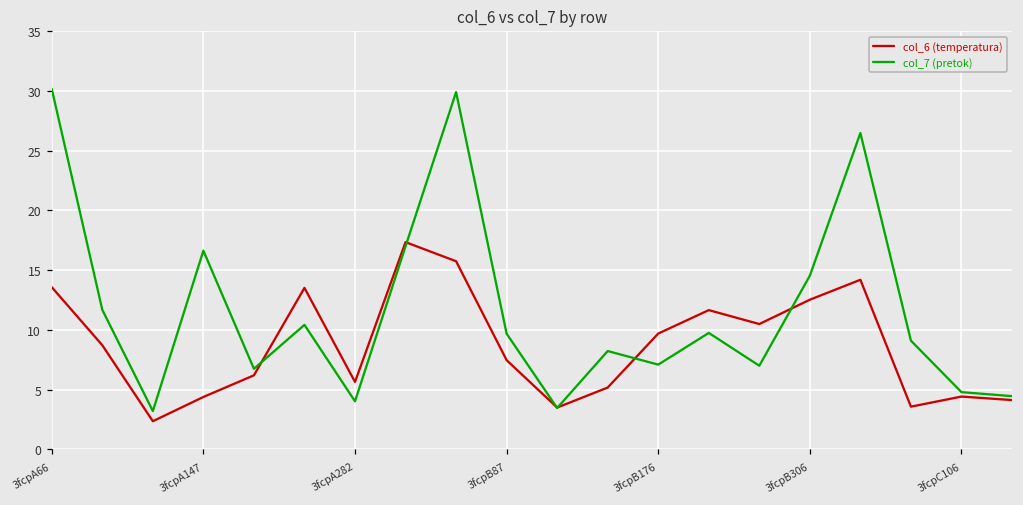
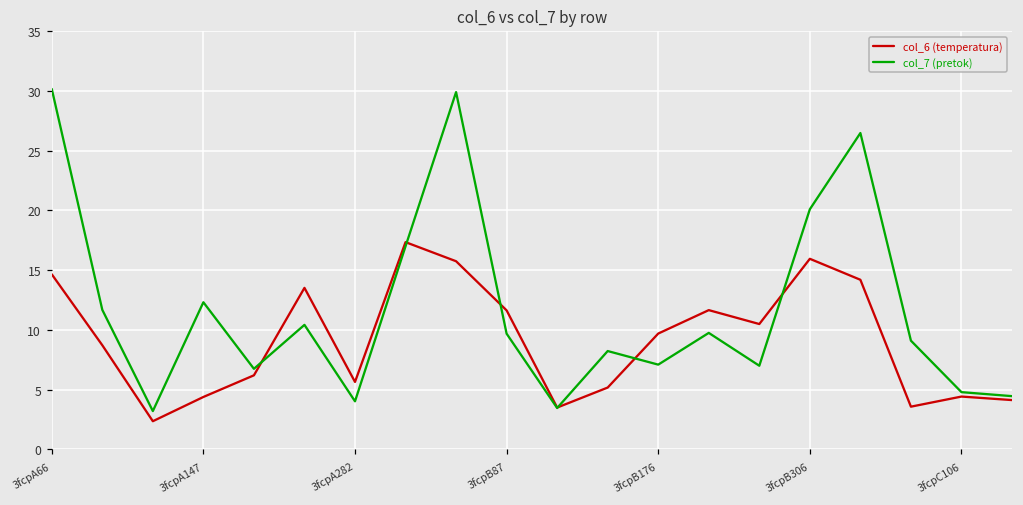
col_6 (temperatura), 3fcpA66: 13.6 -> 14.7
col_7 (pretok), 3fcpA147: 16.6 -> 12.3
col_6 (temperatura), 3fcpB87: 7.5 -> 11.6
col_6 (temperatura), 3fcpB306: 12.5 -> 16.0
col_7 (pretok), 3fcpB306: 14.5 -> 20.1
